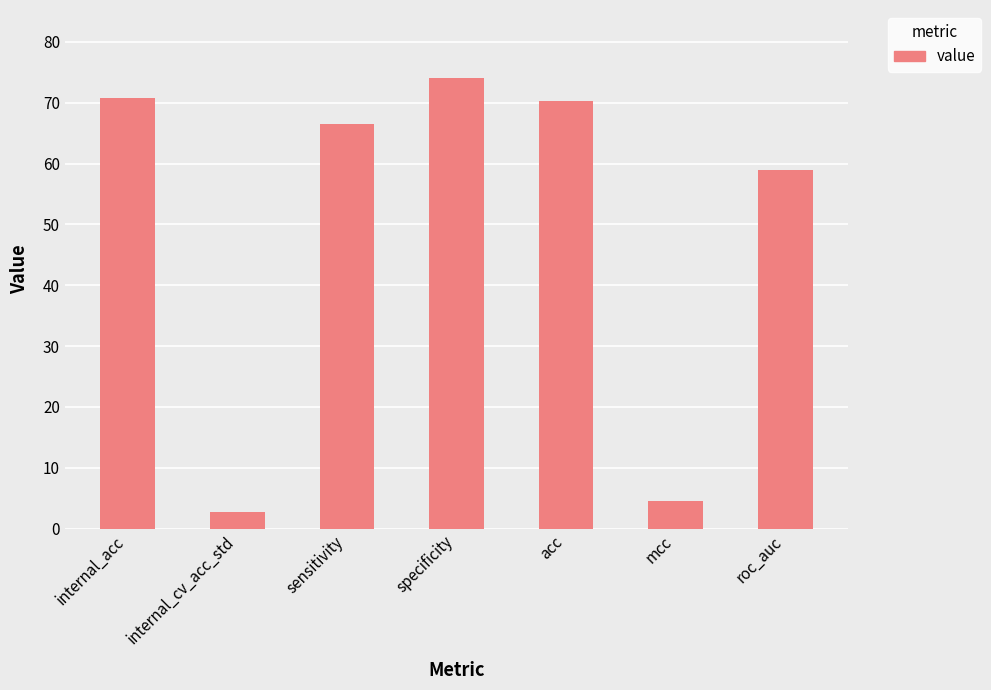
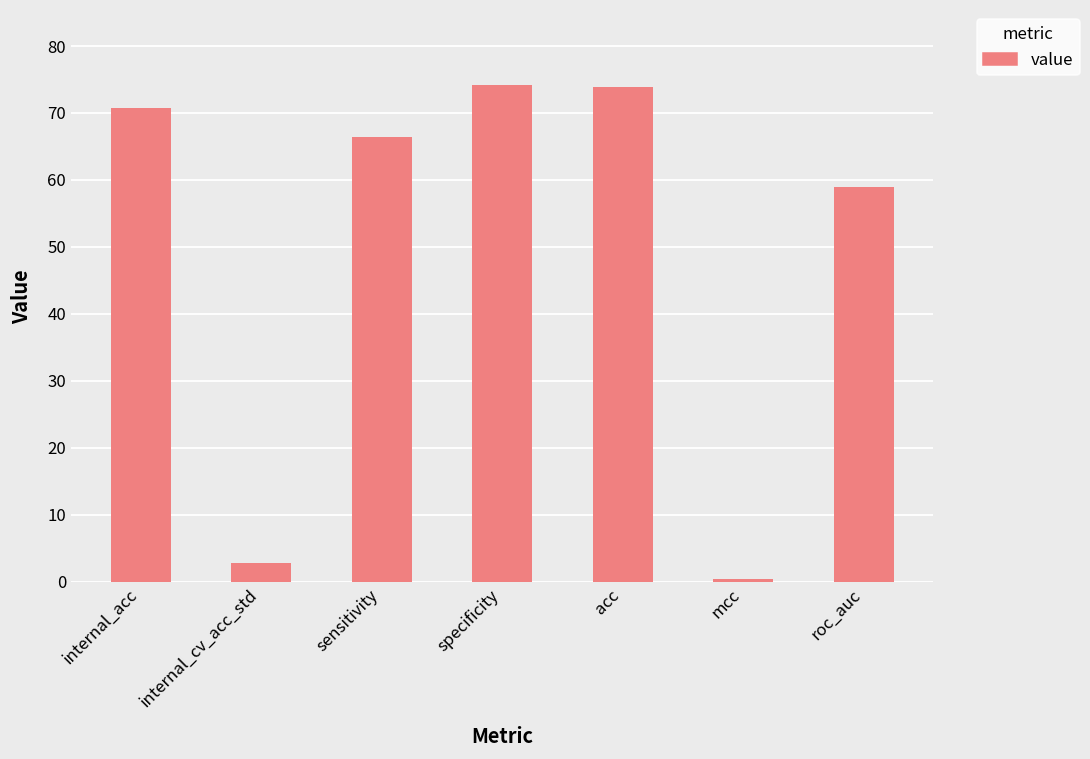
acc: 70 -> 74
mcc: 5 -> 0
